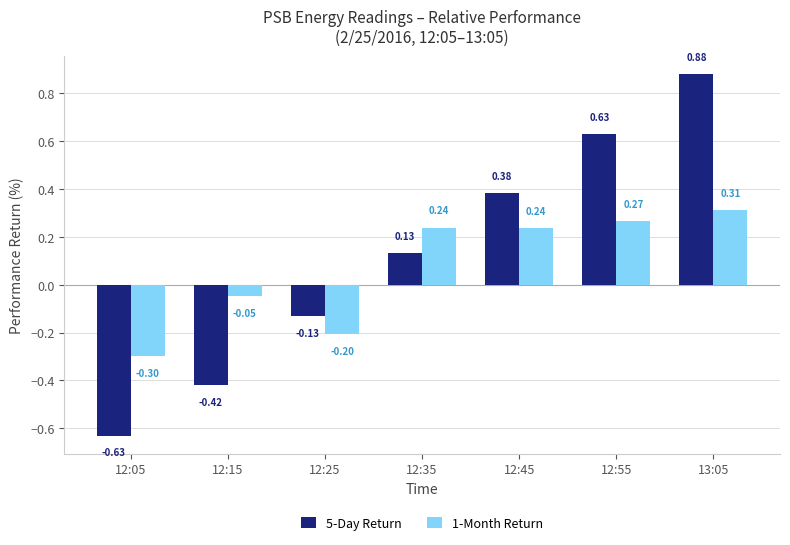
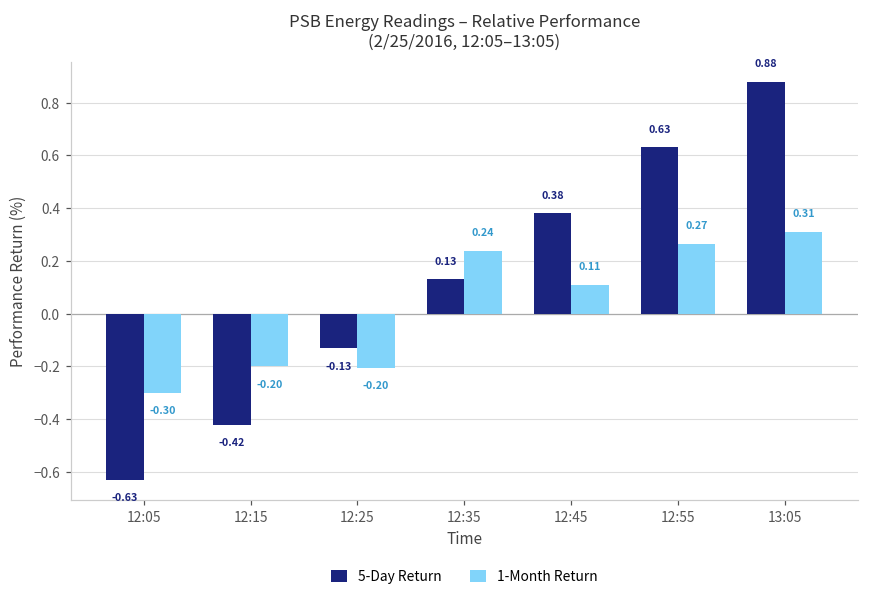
1-Month Return, 12:15: -0.05 -> -0.20
1-Month Return, 12:45: 0.24 -> 0.11
